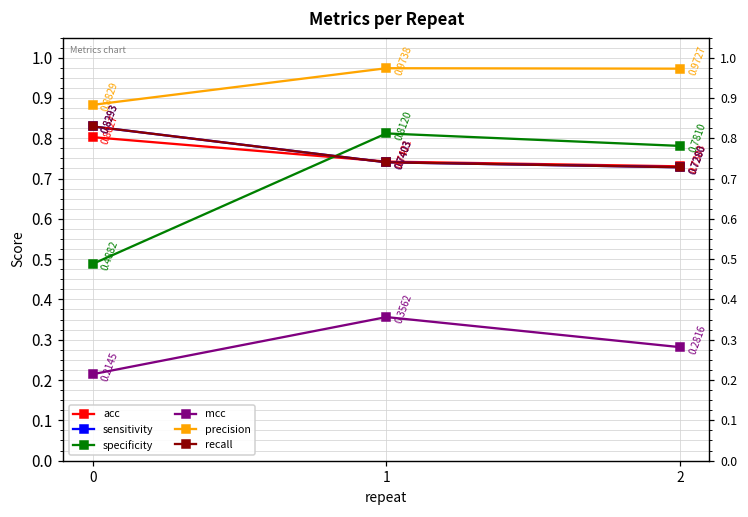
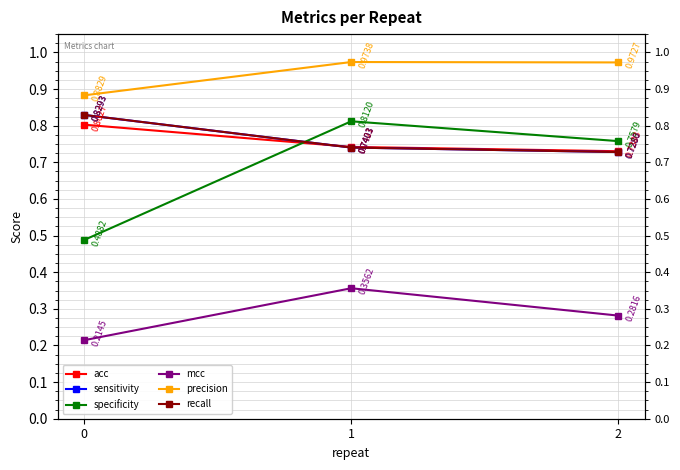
specificity, 2: 0.7810 -> 0.7579
